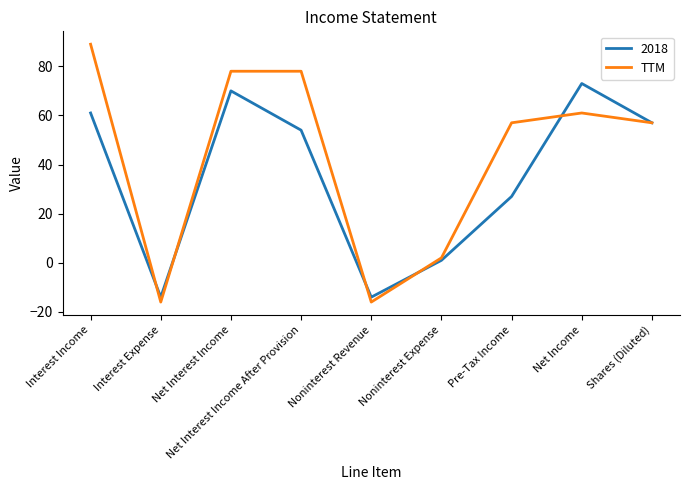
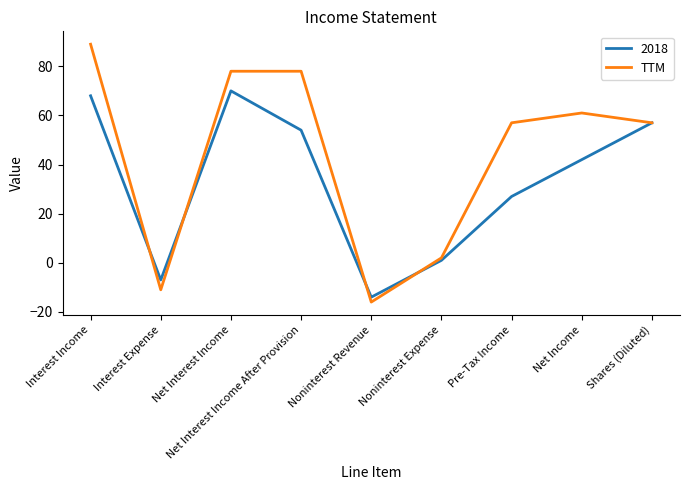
2018, Interest Income: 61 -> 68
2018, Interest Expense: -14 -> -7
TTM, Interest Expense: -16 -> -11
2018, Net Income: 73 -> 42
